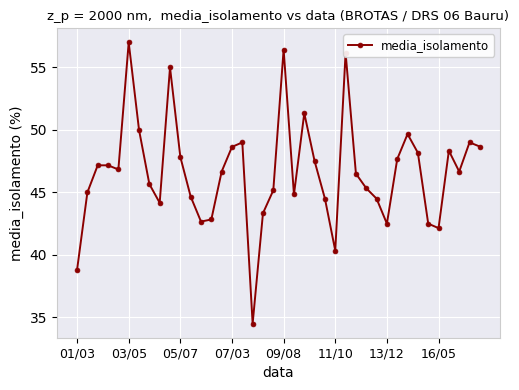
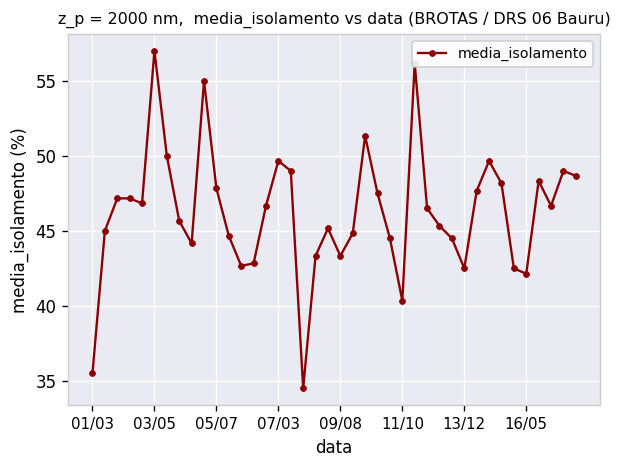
01/03: 38.8 -> 35.5
07/03: 48.6 -> 49.7
09/08: 56.4 -> 43.3
